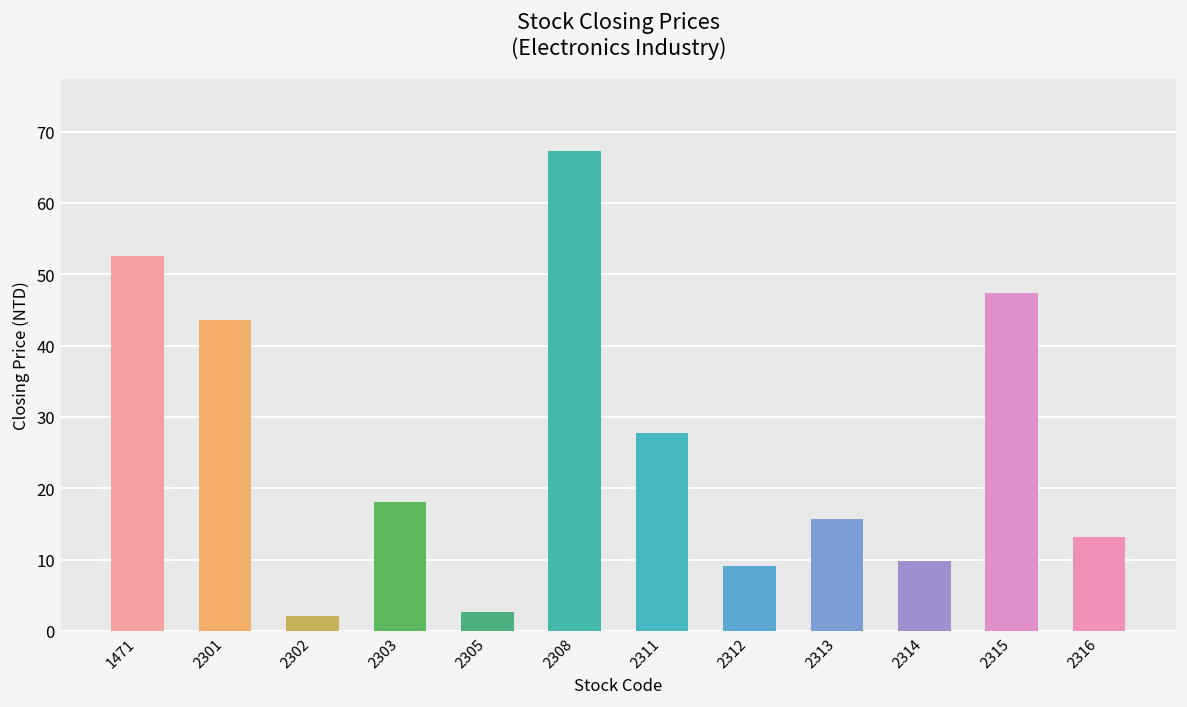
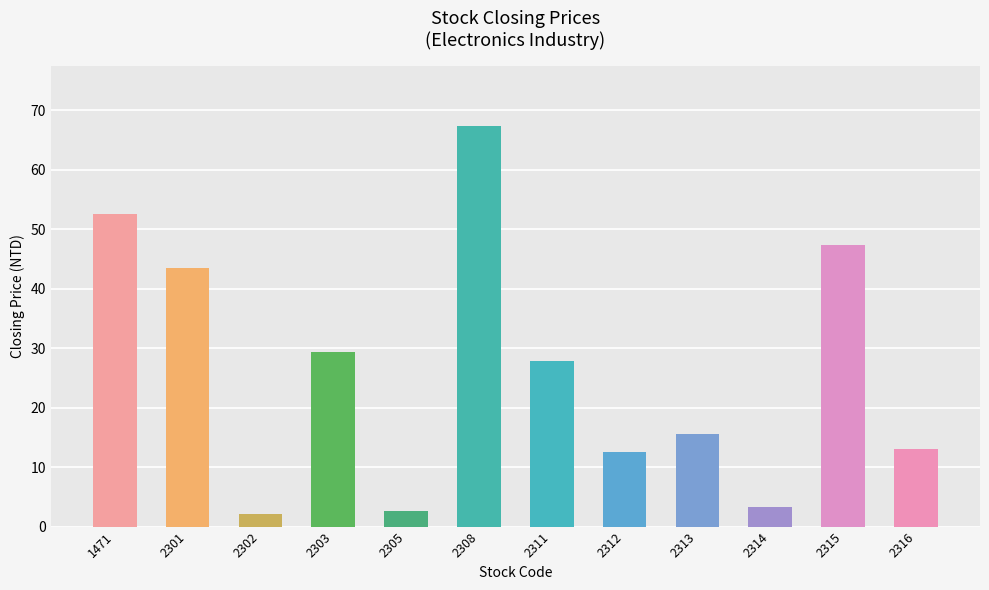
2303: 18 -> 29
2312: 9 -> 13
2314: 10 -> 3
